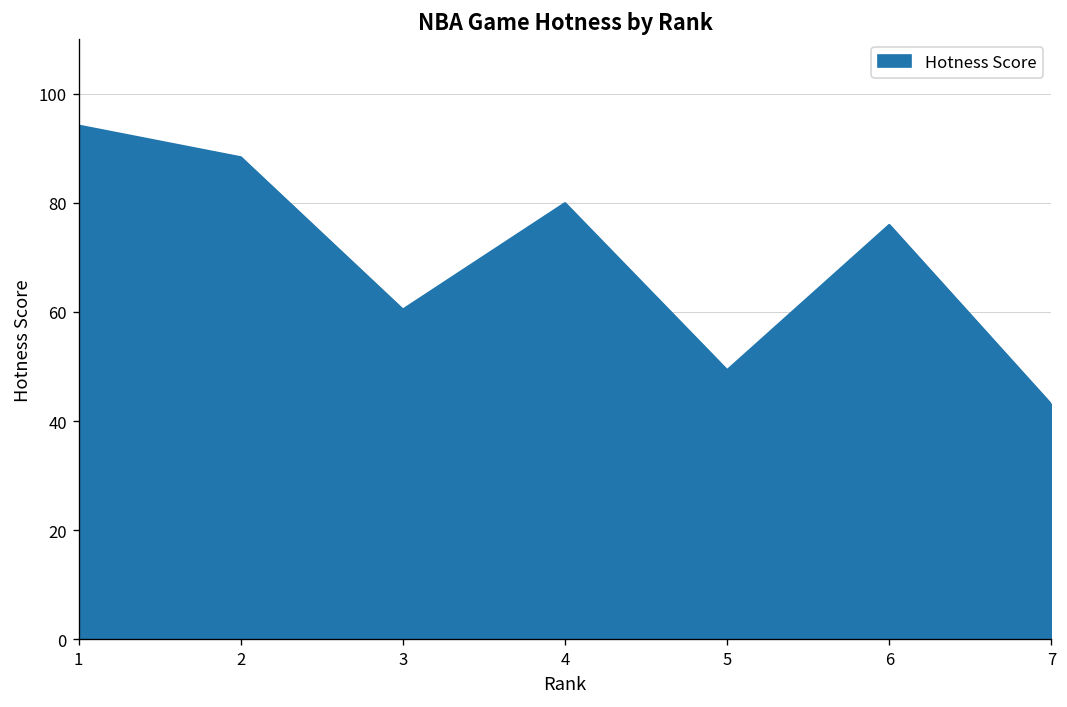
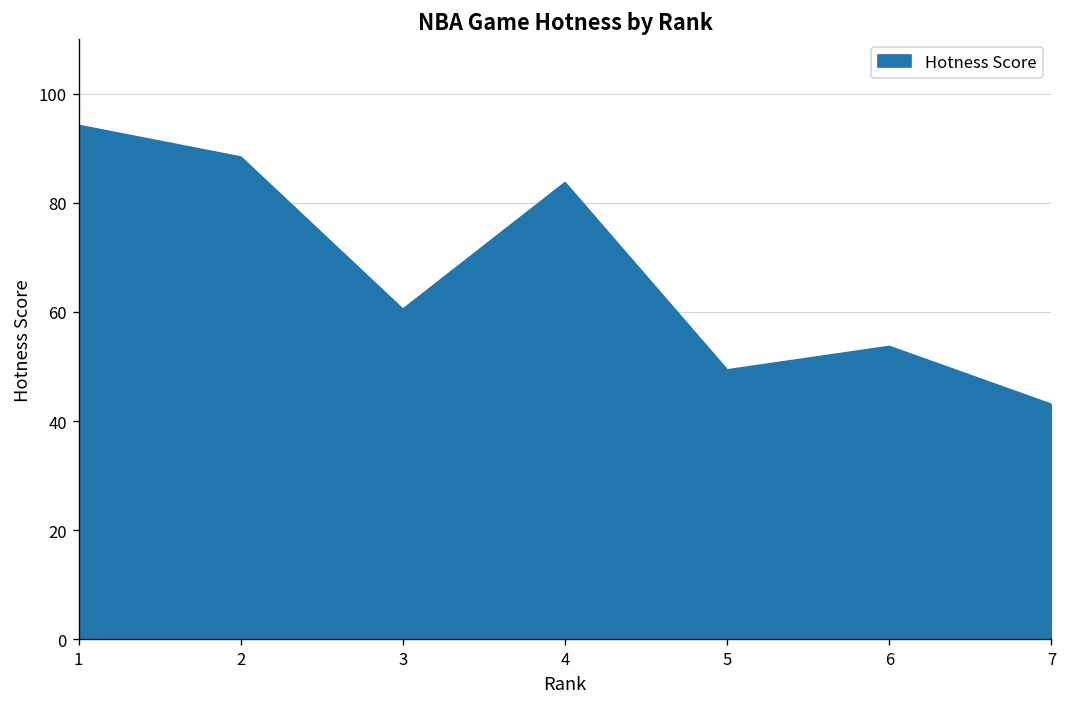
4: 80 -> 84
6: 76 -> 54
